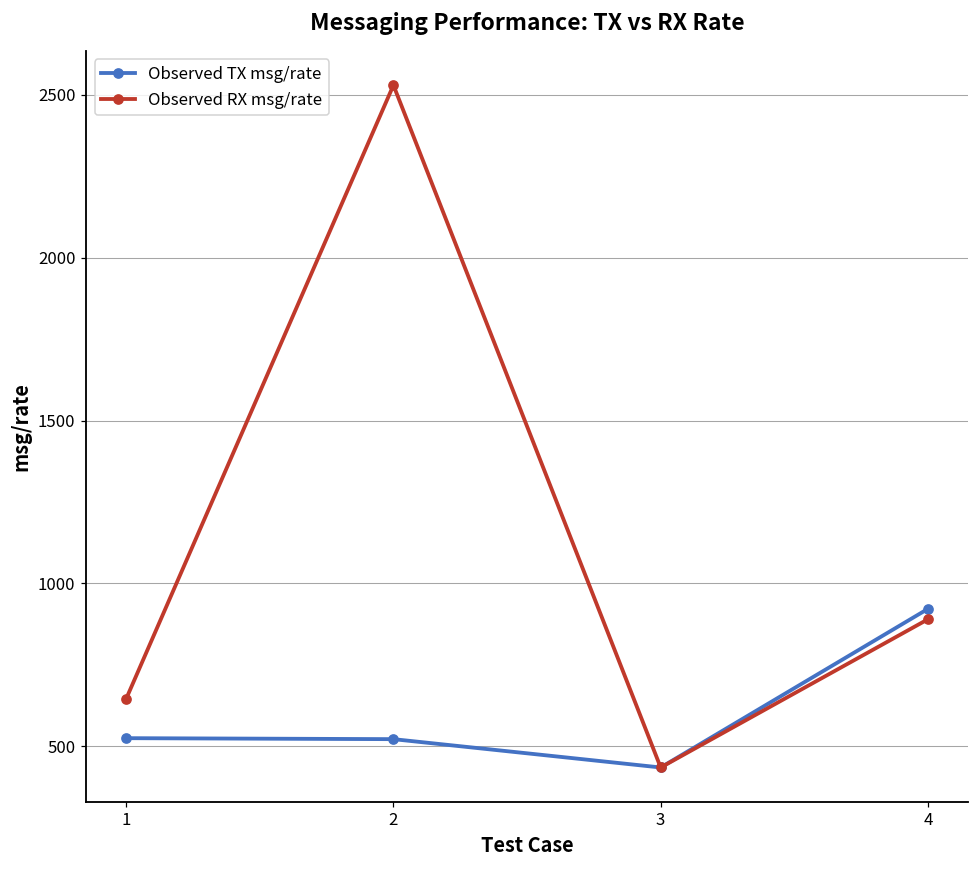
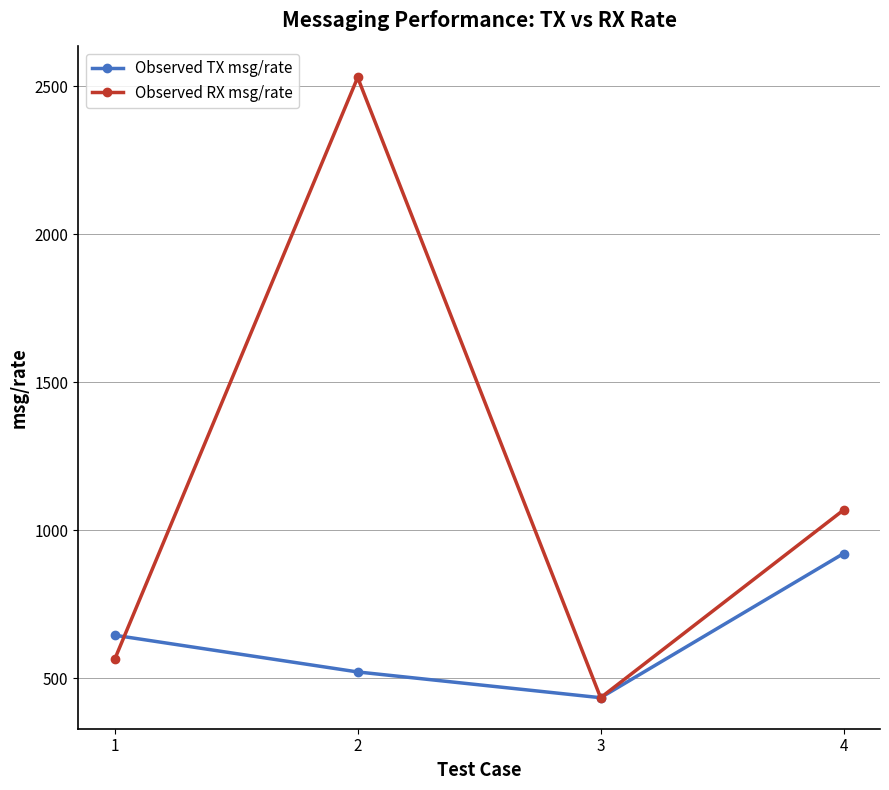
Observed TX msg/rate, 1: 530 -> 650
Observed RX msg/rate, 1: 650 -> 570
Observed RX msg/rate, 4: 890 -> 1070
